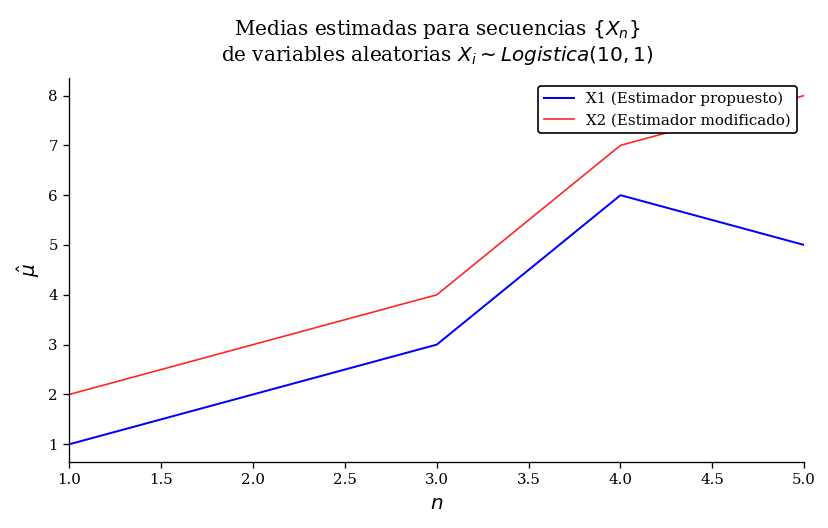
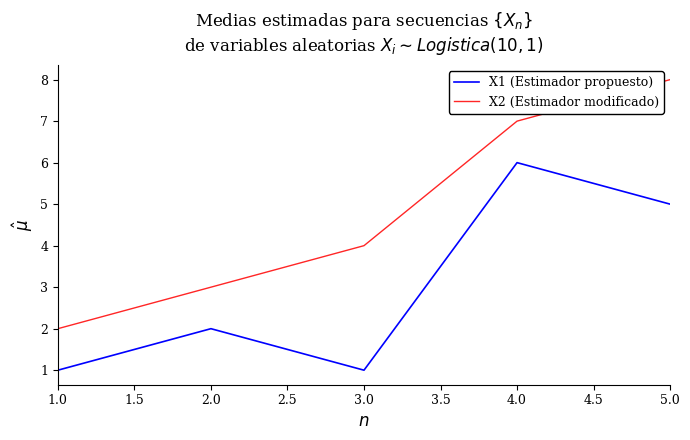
X1 (Estimador propuesto), 3.0: 3 -> 1
